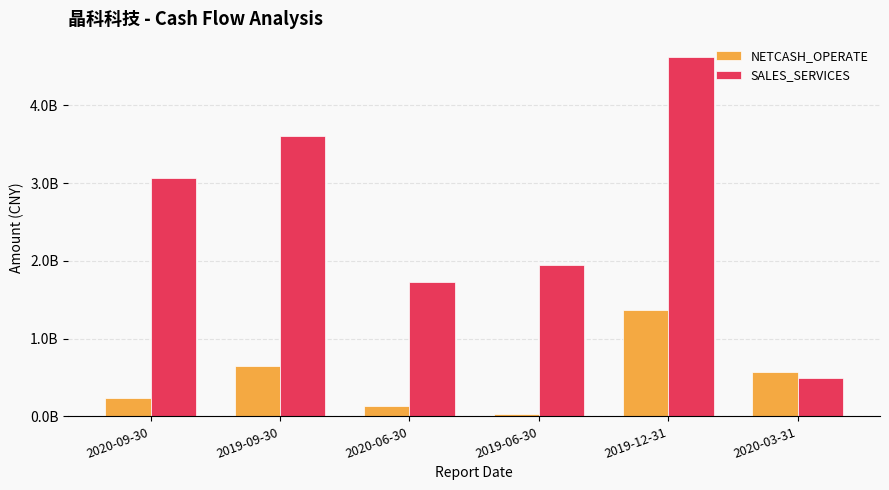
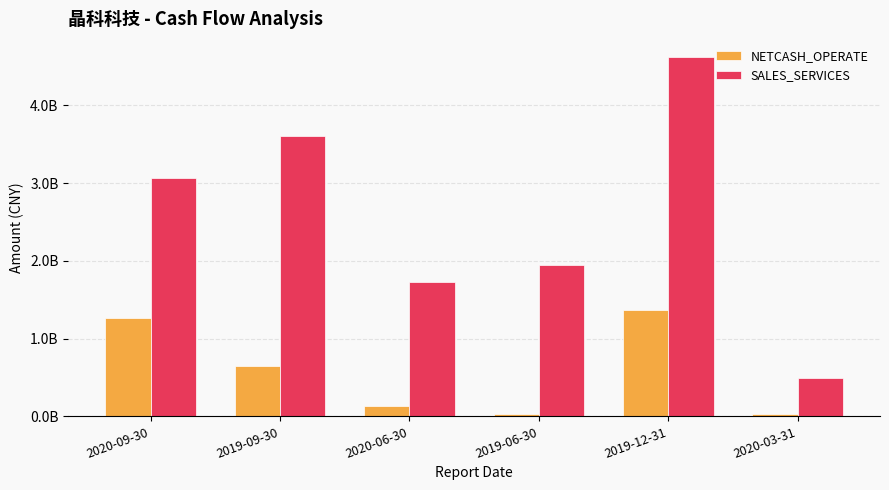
NETCASH_OPERATE, 2020-09-30: 200000000 -> 1300000000
NETCASH_OPERATE, 2020-03-31: 600000000 -> 0
